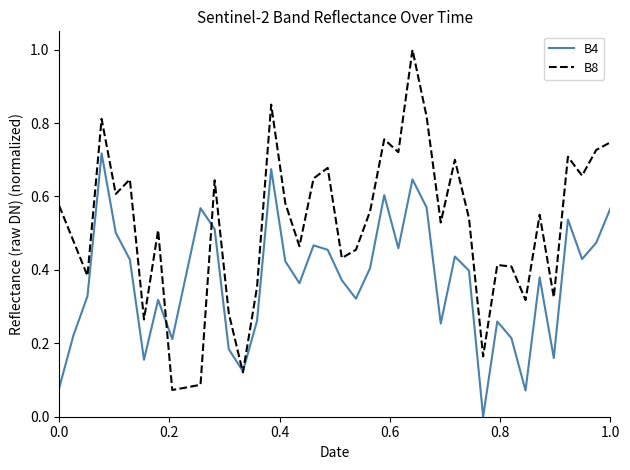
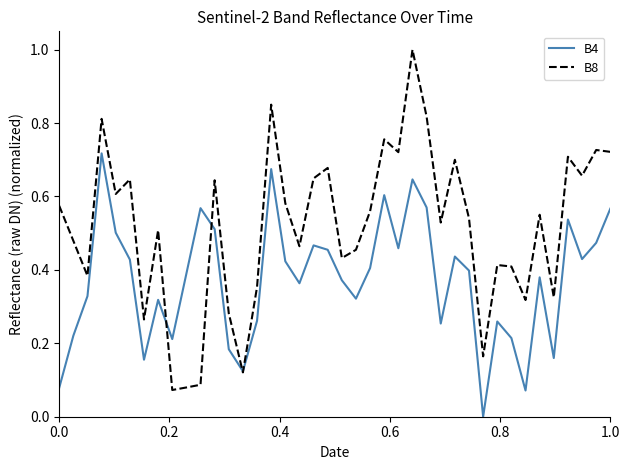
B8, 1.0: 0.75 -> 0.72
